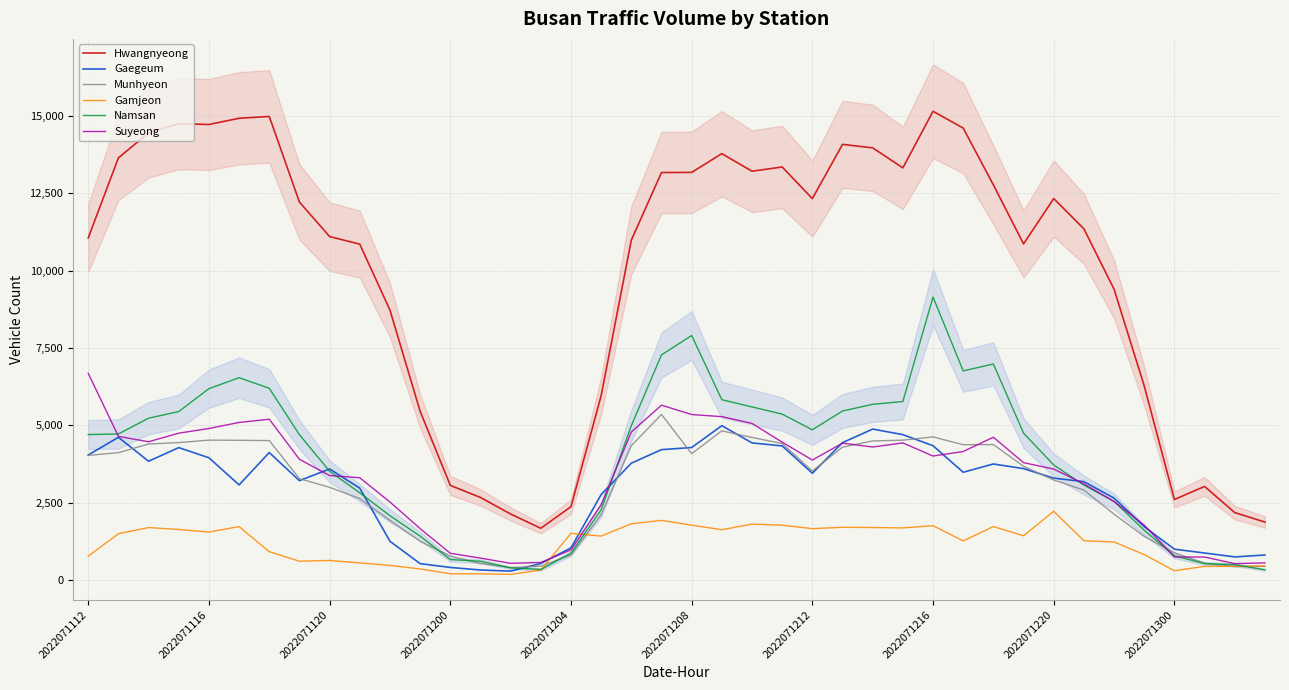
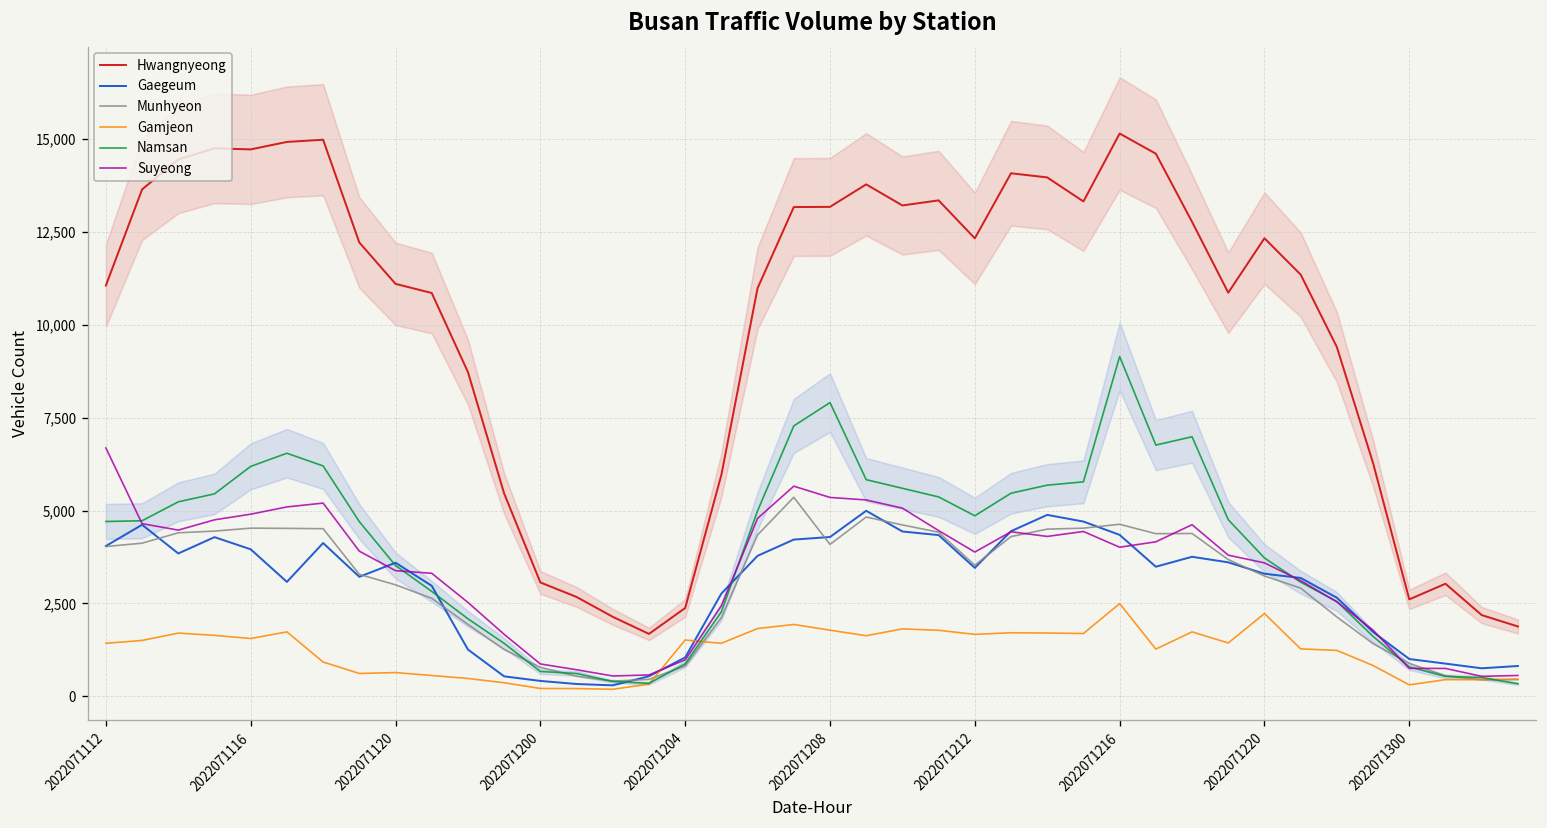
Gamjeon, 2022071112: 800 -> 1,400
Gamjeon, 2022071216: 1,800 -> 2,500
